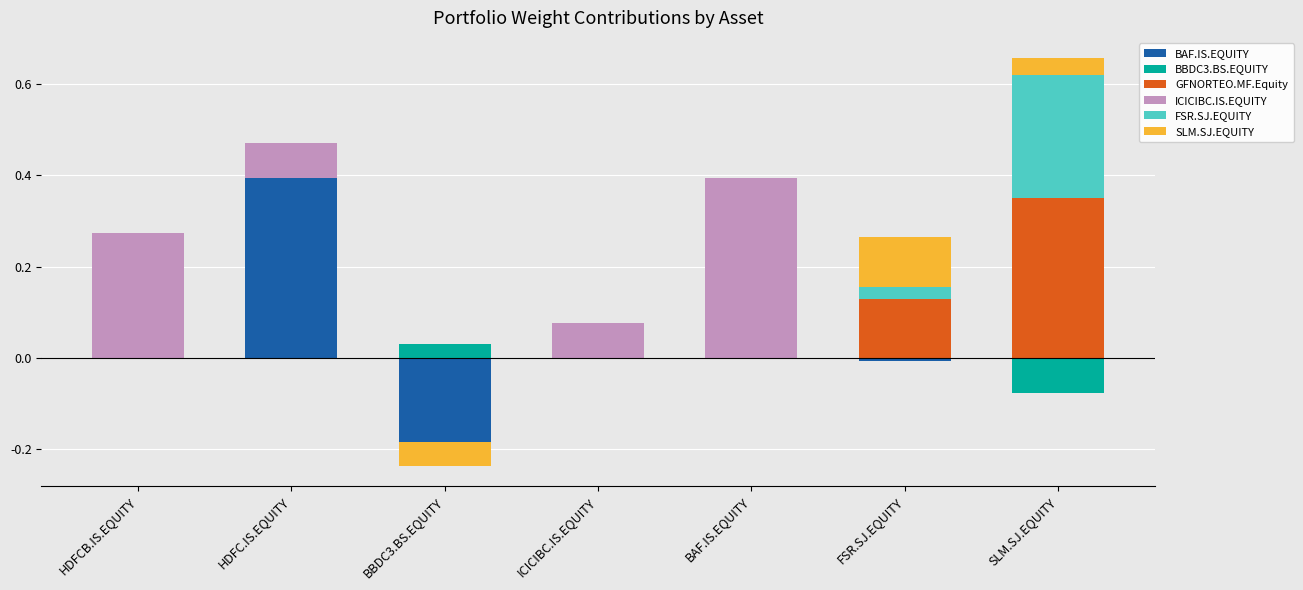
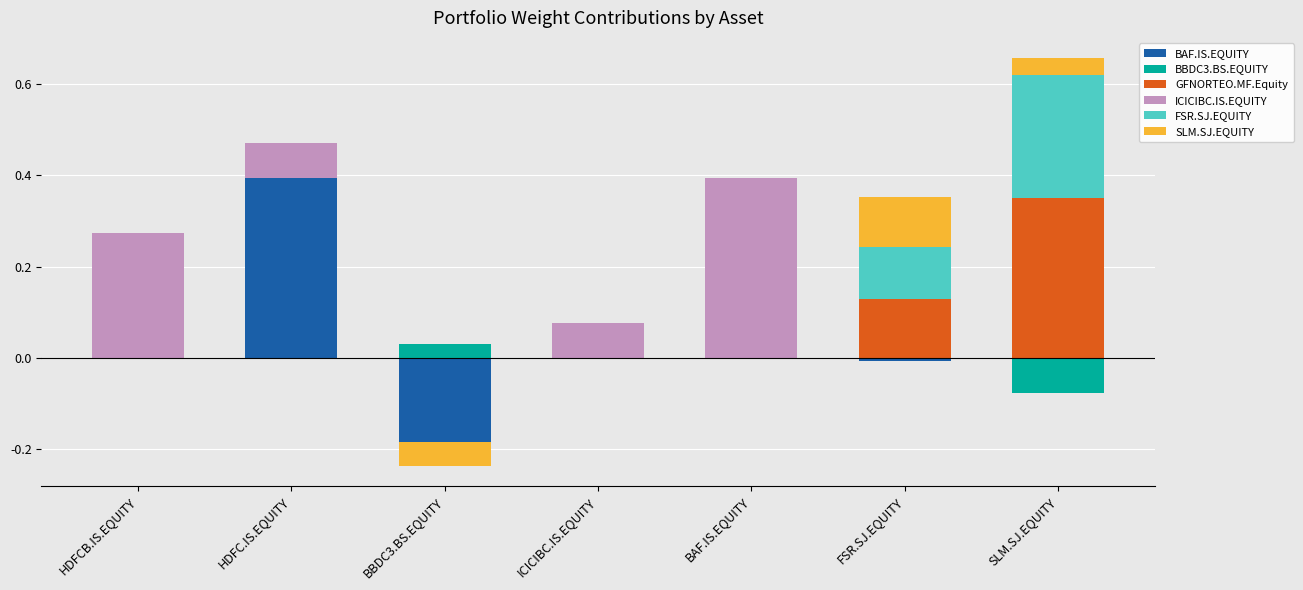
FSR.SJ.EQUITY, FSR.SJ.EQUITY: 0.03 -> 0.11
